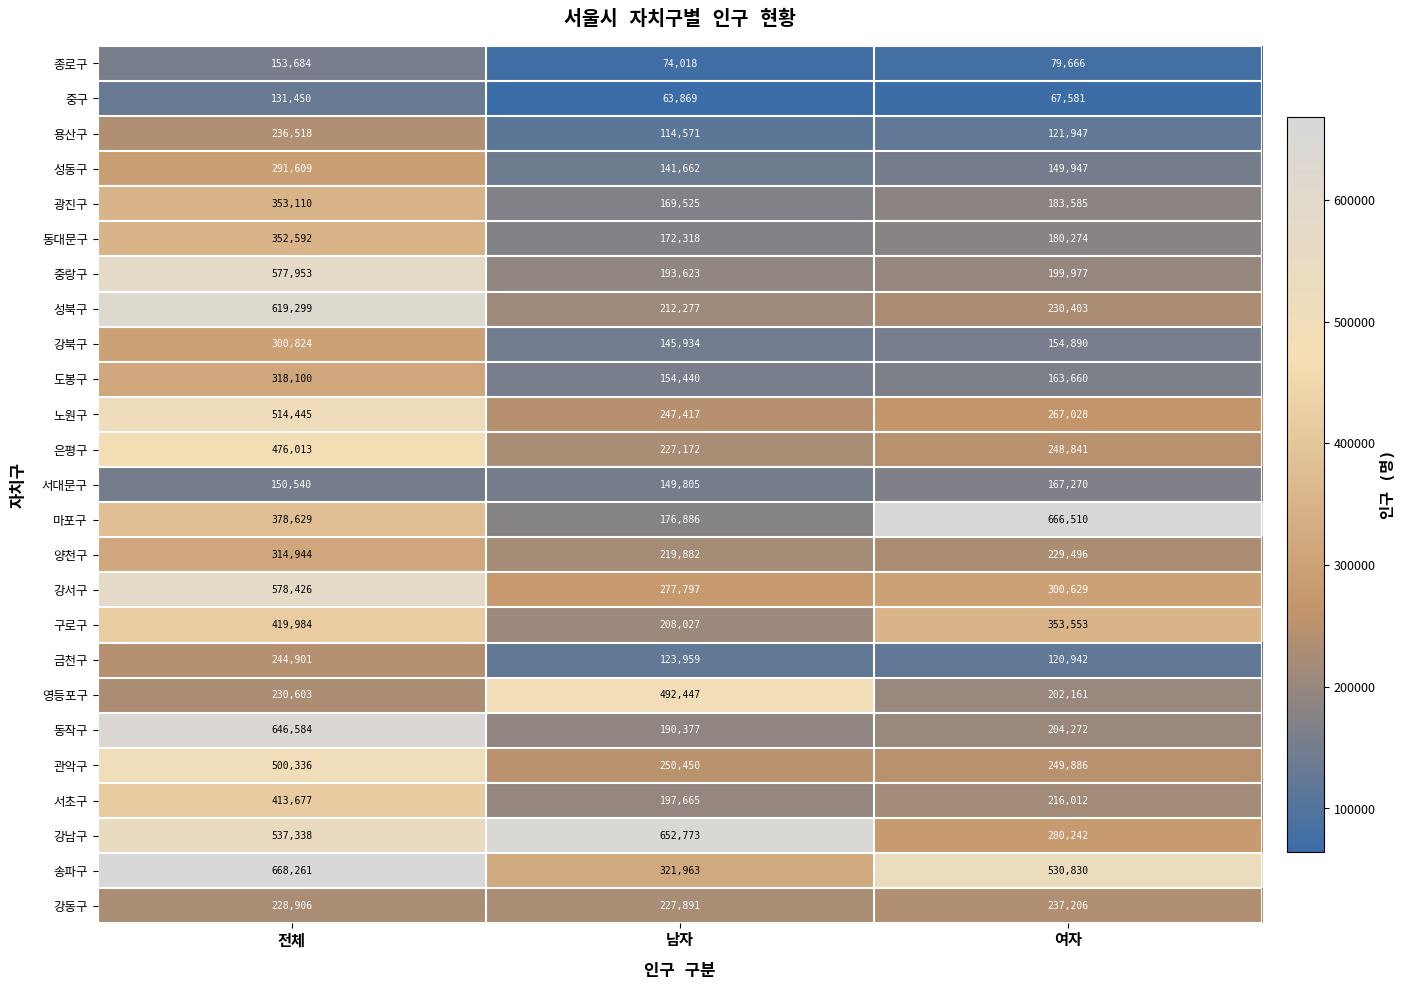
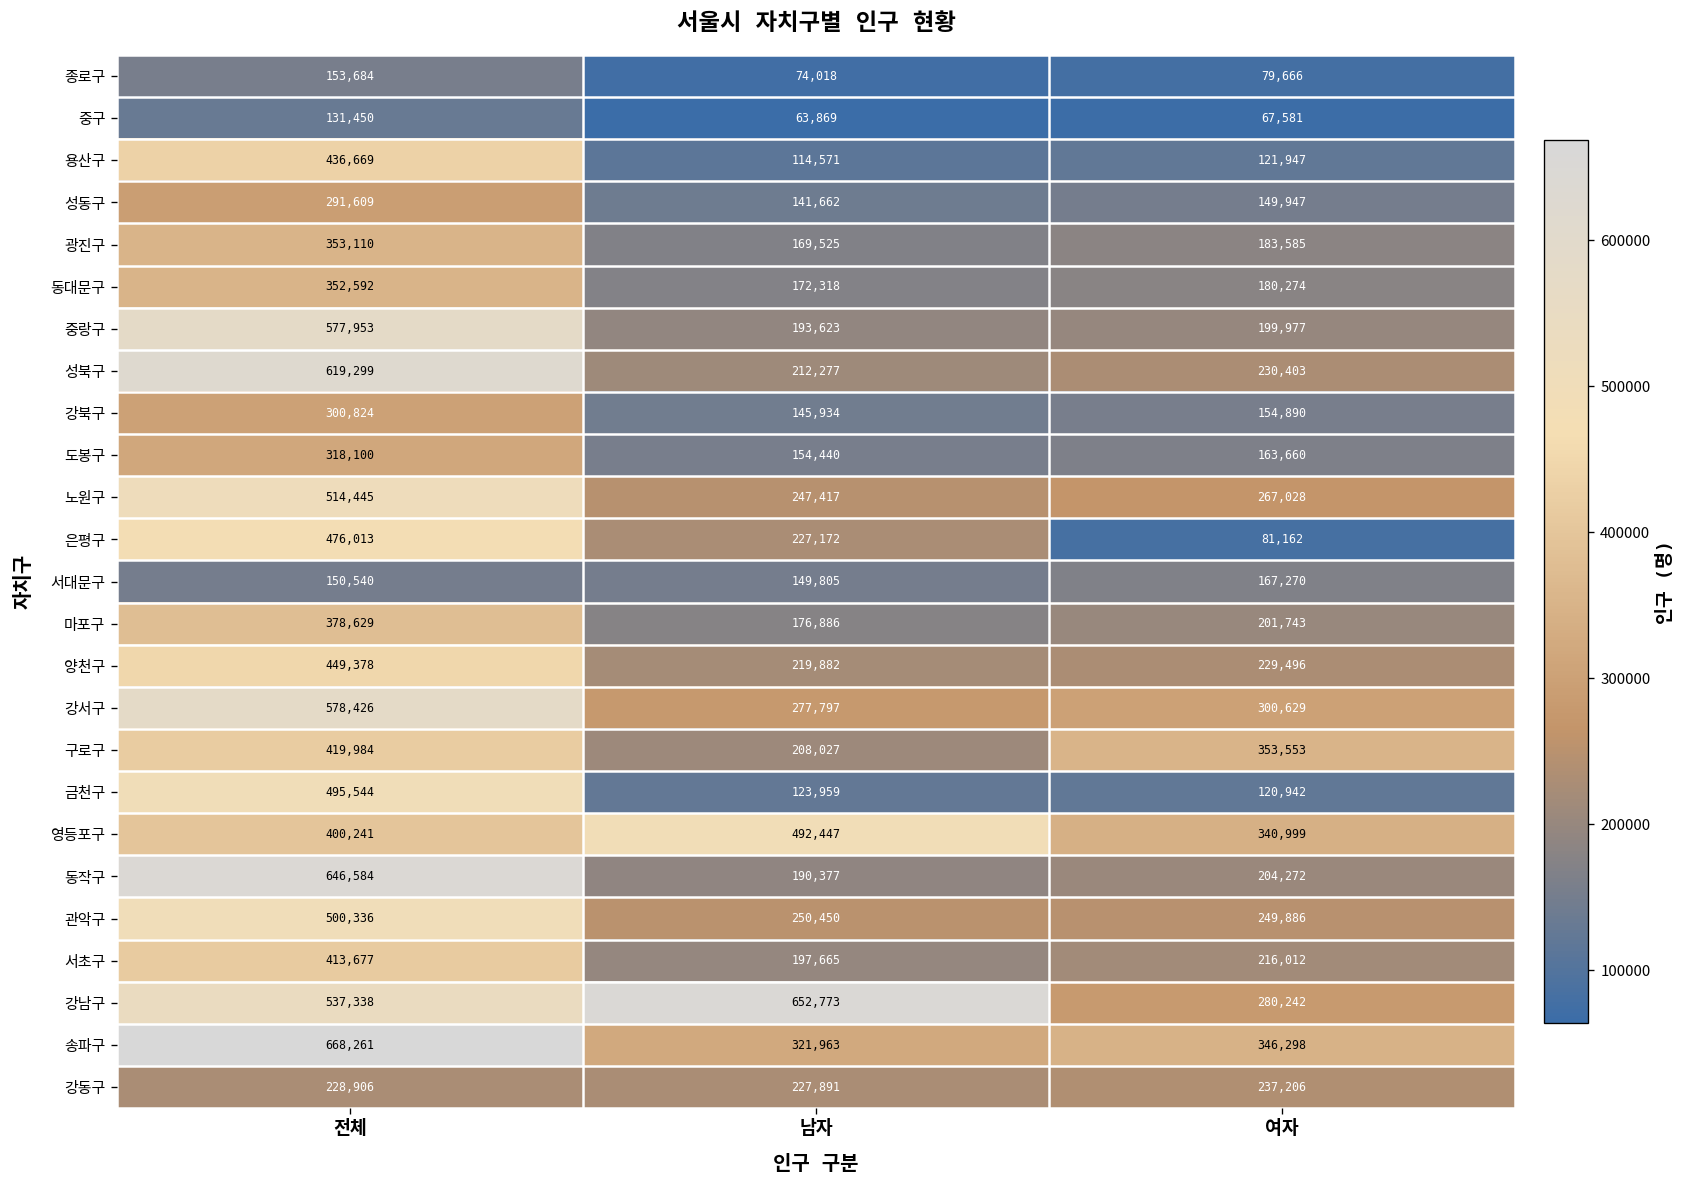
용산구, 전체: 236,518 -> 436,669
은평구, 여자: 248,841 -> 81,162
마포구, 여자: 666,510 -> 201,743
양천구, 전체: 314,944 -> 449,378
금천구, 전체: 244,901 -> 495,544
영등포구, 전체: 230,603 -> 400,241
영등포구, 여자: 202,161 -> 340,999
송파구, 여자: 530,830 -> 346,298
